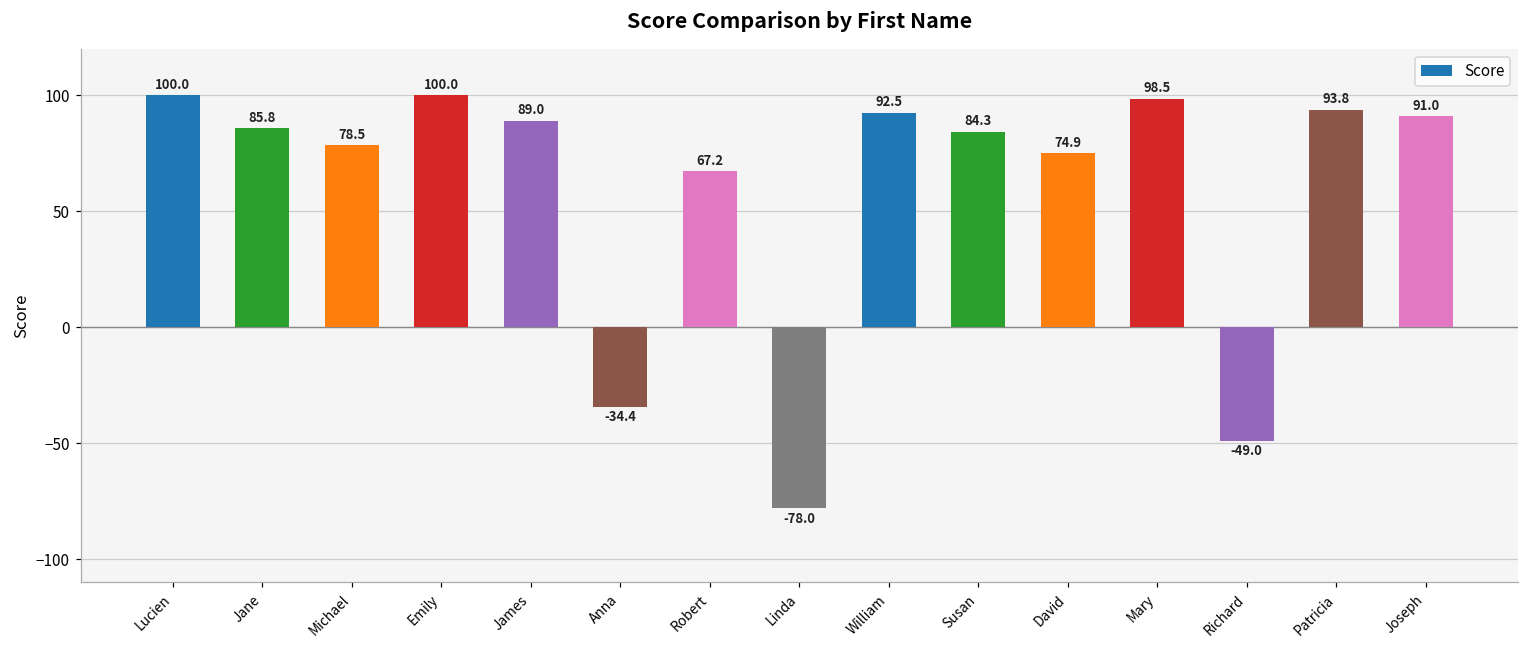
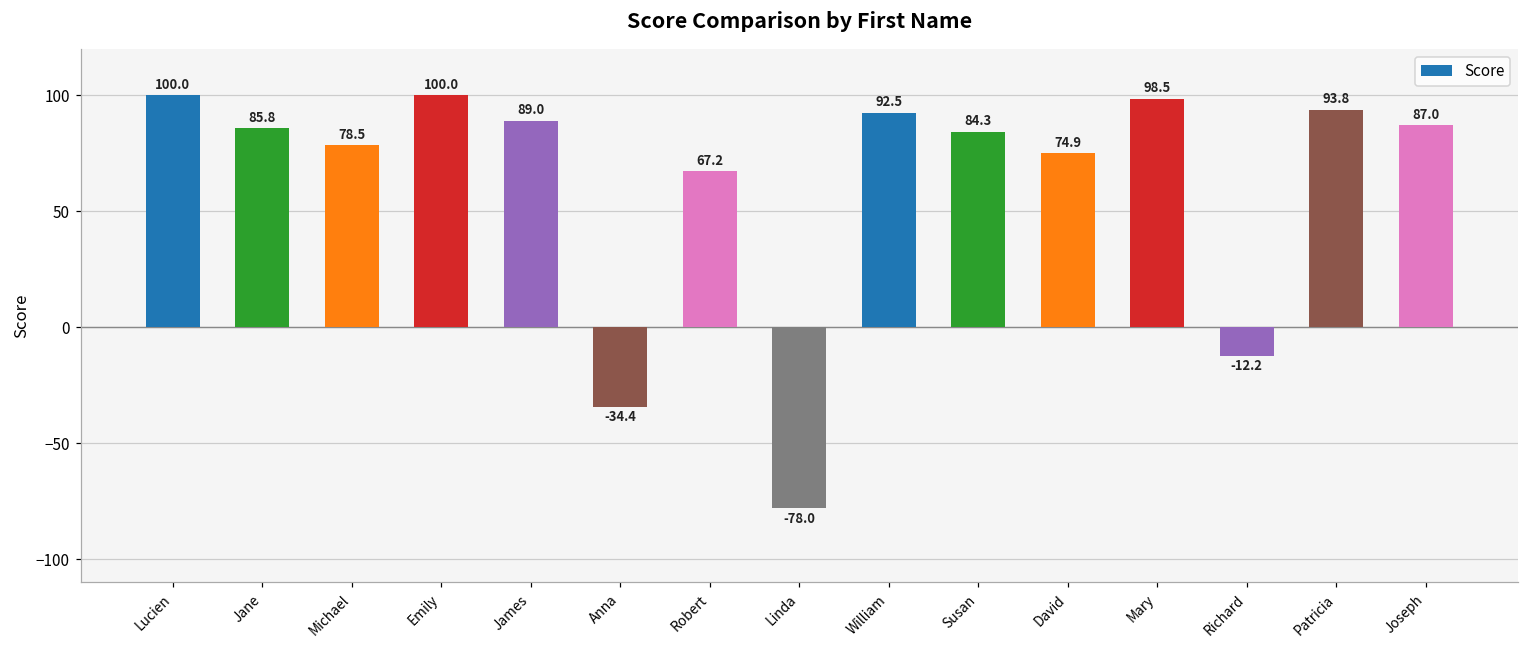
Richard: -49.0 -> -12.2
Joseph: 91.0 -> 87.0
